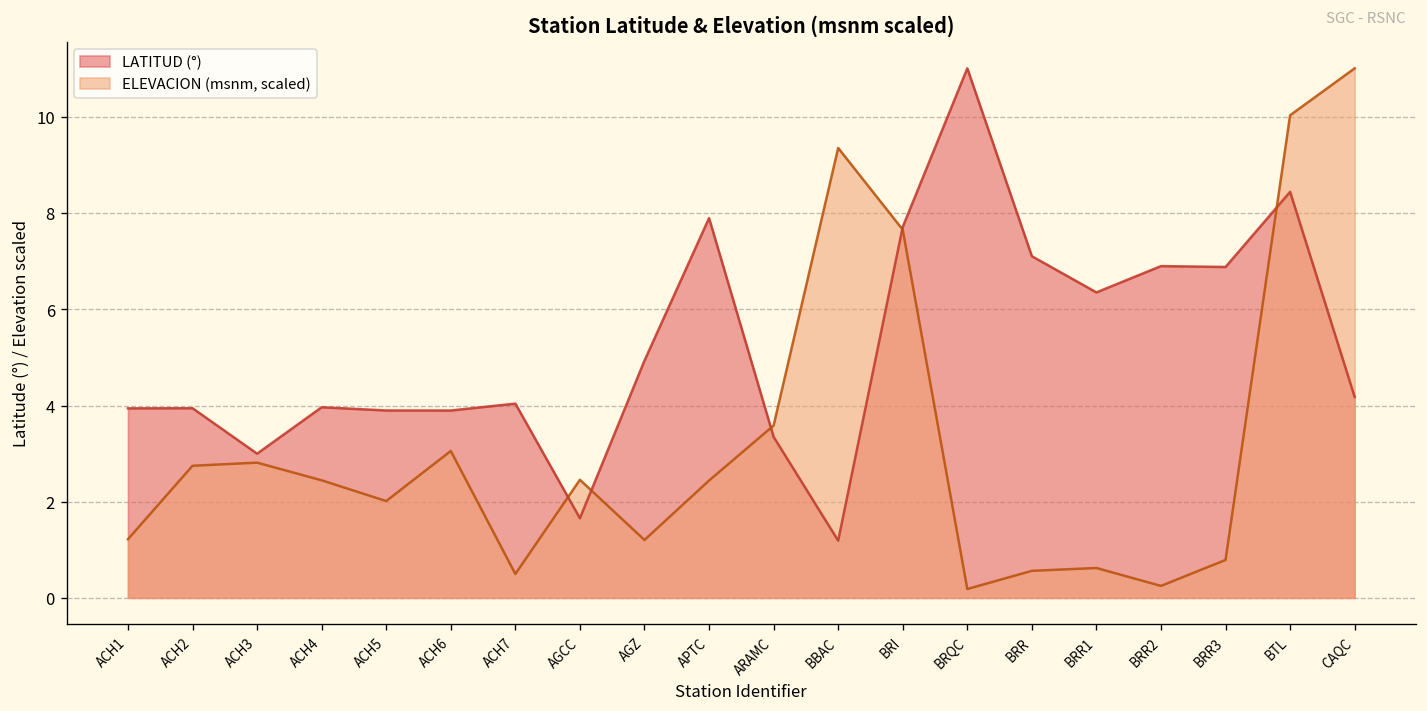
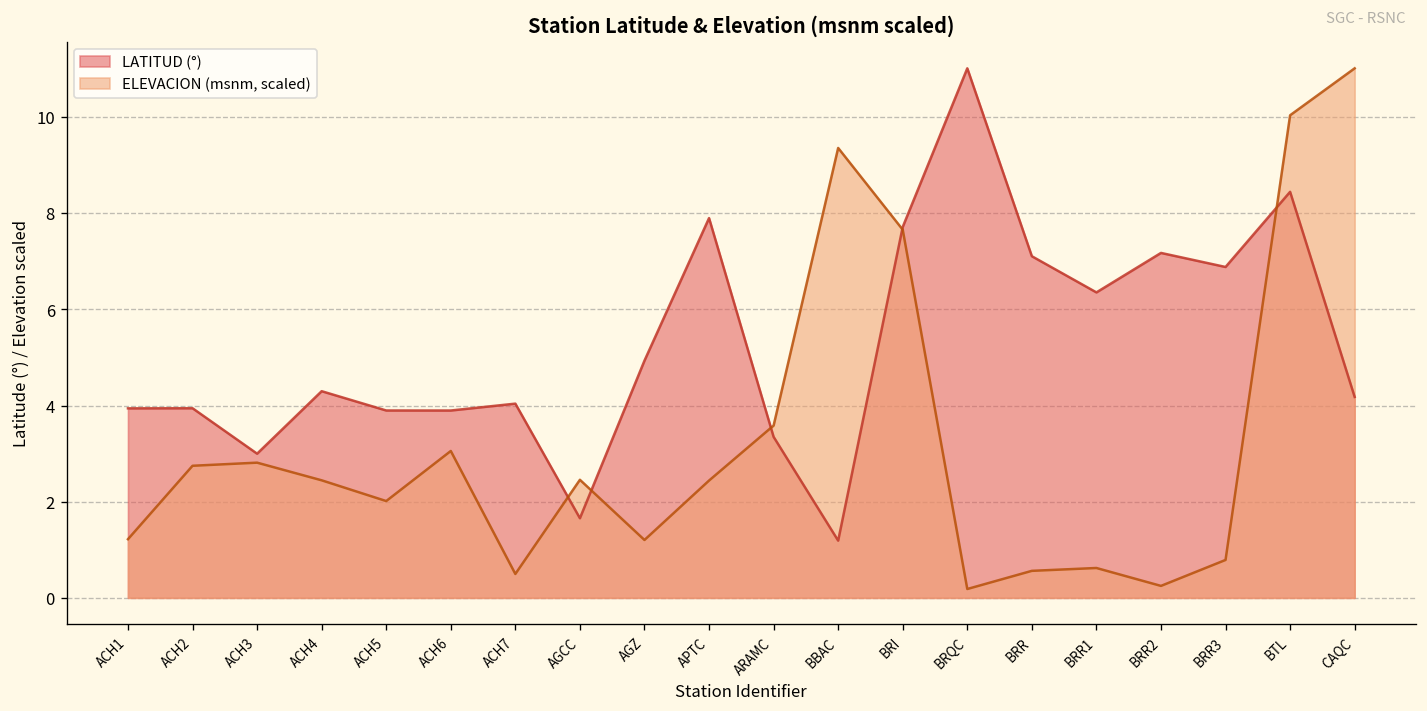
LATITUD (°), ACH4: 4.0 -> 4.3
LATITUD (°), BRR2: 6.9 -> 7.2
